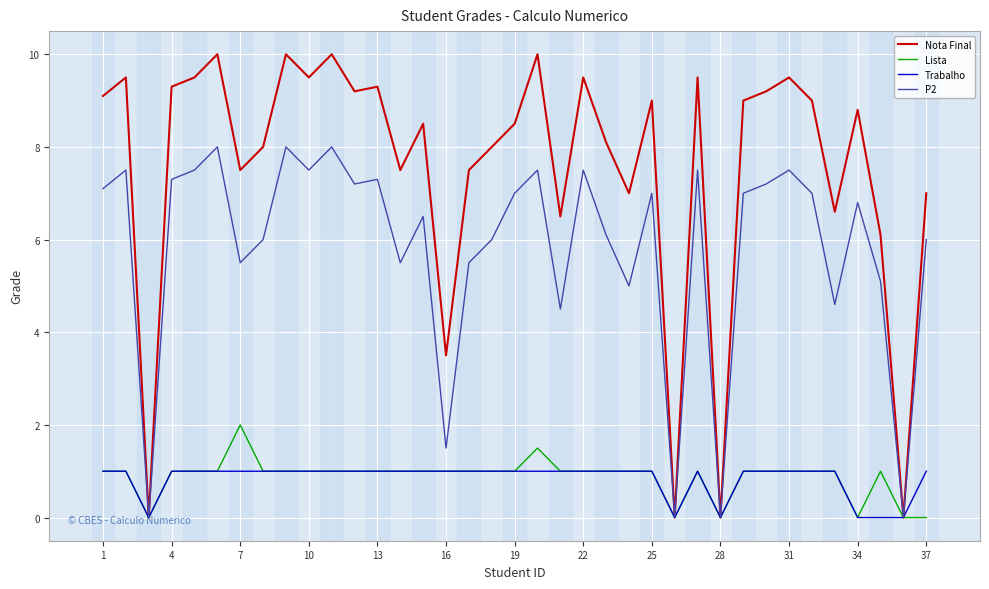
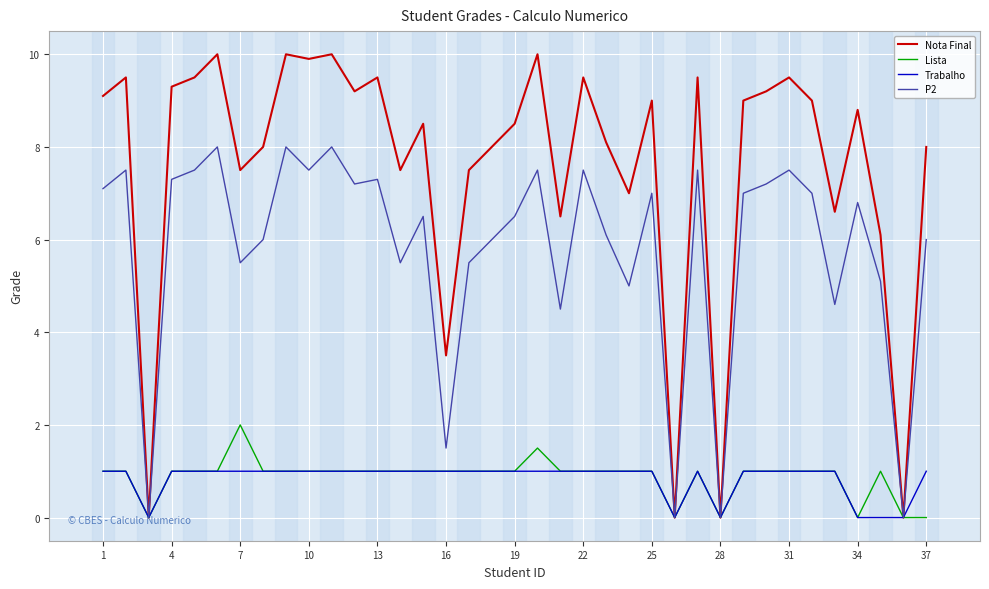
Nota Final, 10: 9.5 -> 9.9
Nota Final, 13: 9.3 -> 9.5
P2, 19: 7.0 -> 6.5
Nota Final, 37: 7 -> 8
